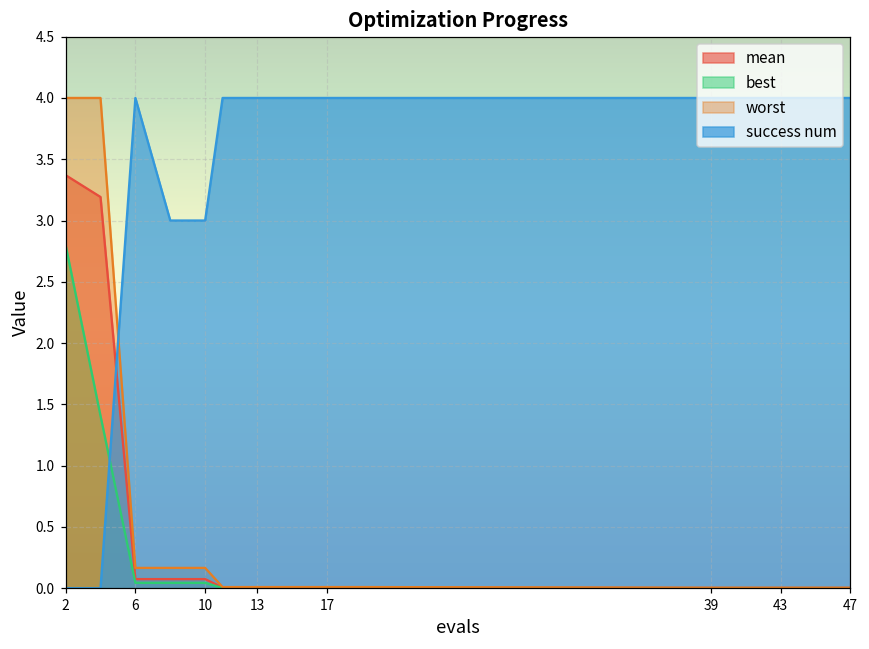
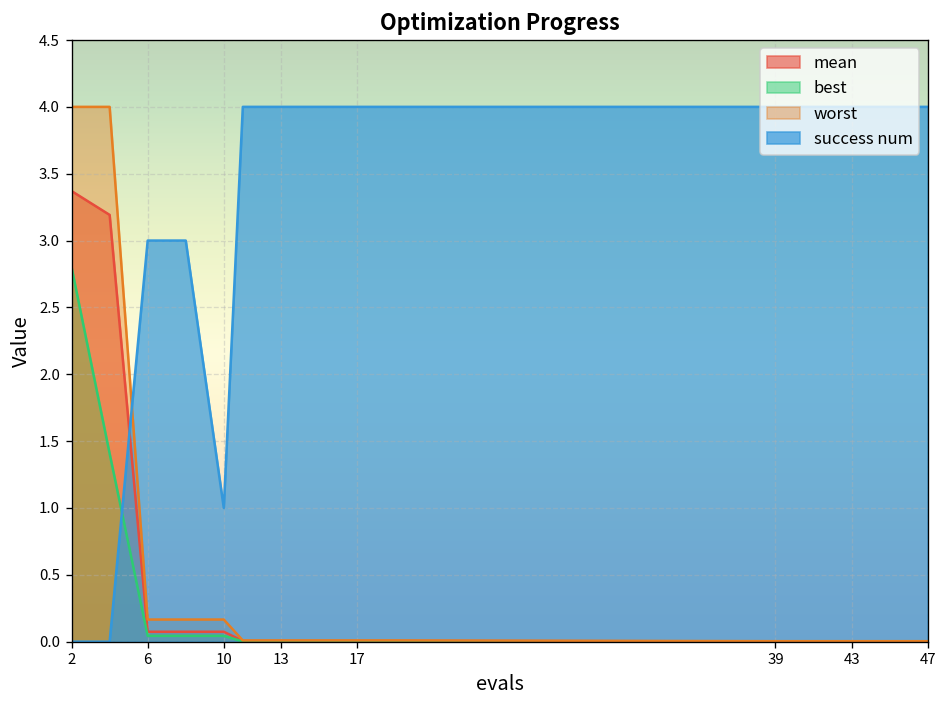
success num, 6: 4 -> 3
success num, 10: 3 -> 1
